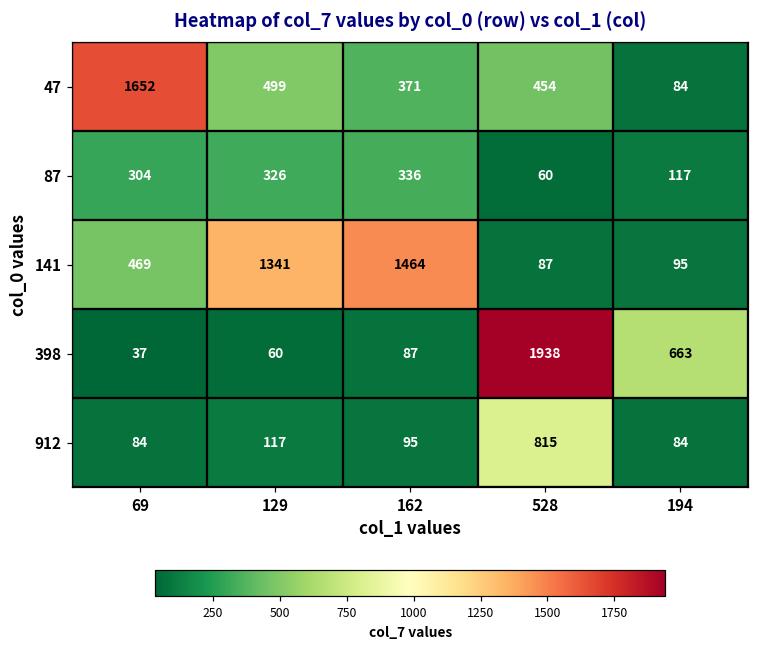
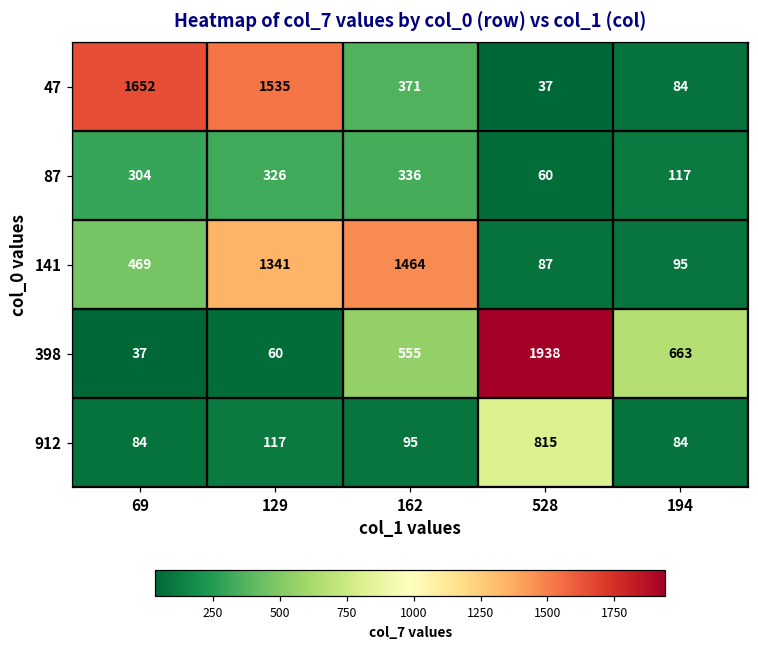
47, 129: 499 -> 1535
47, 528: 454 -> 37
398, 162: 87 -> 555
